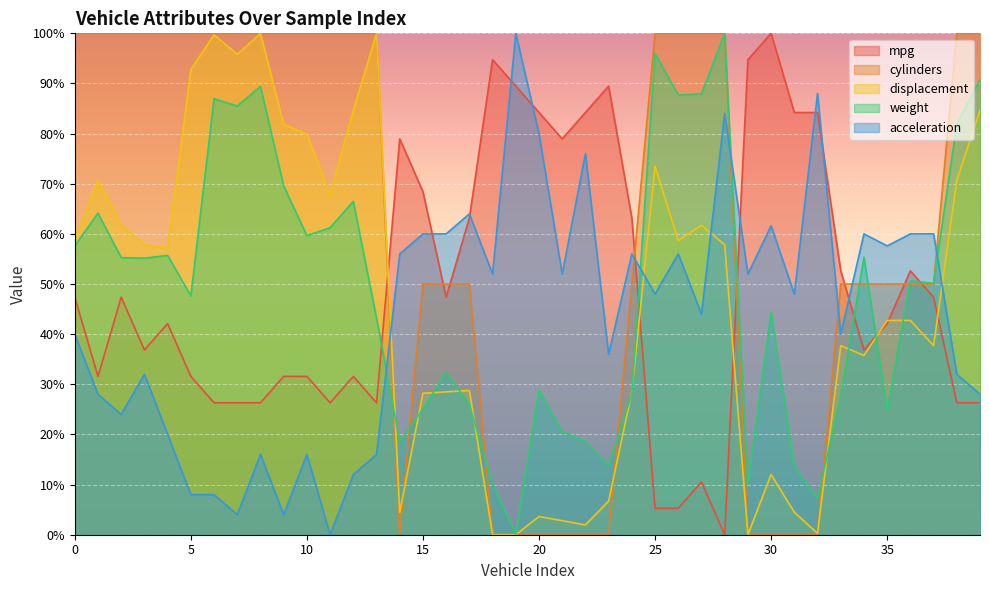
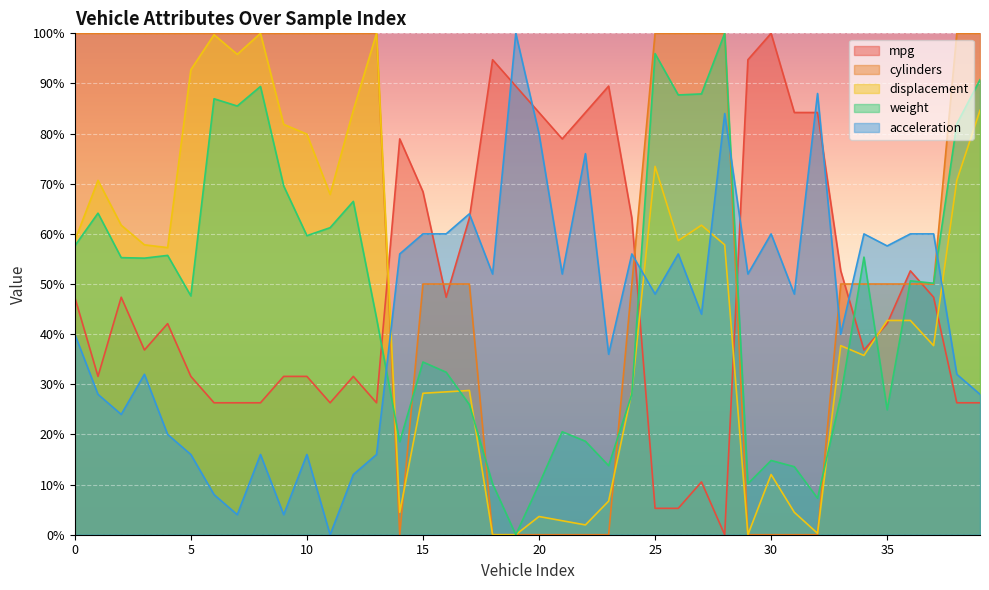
acceleration, 5: 8% -> 16%
weight, 15: 25% -> 34%
weight, 20: 29% -> 10%
weight, 30: 44% -> 15%
acceleration, 30: 62% -> 60%
